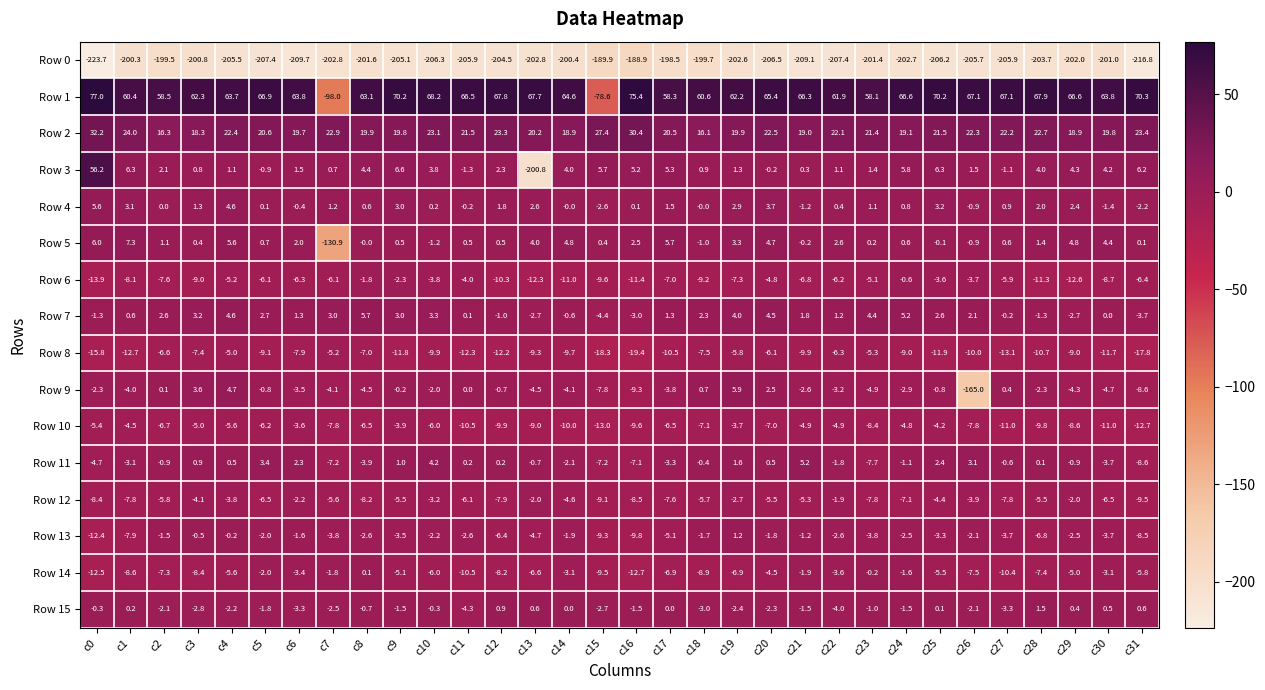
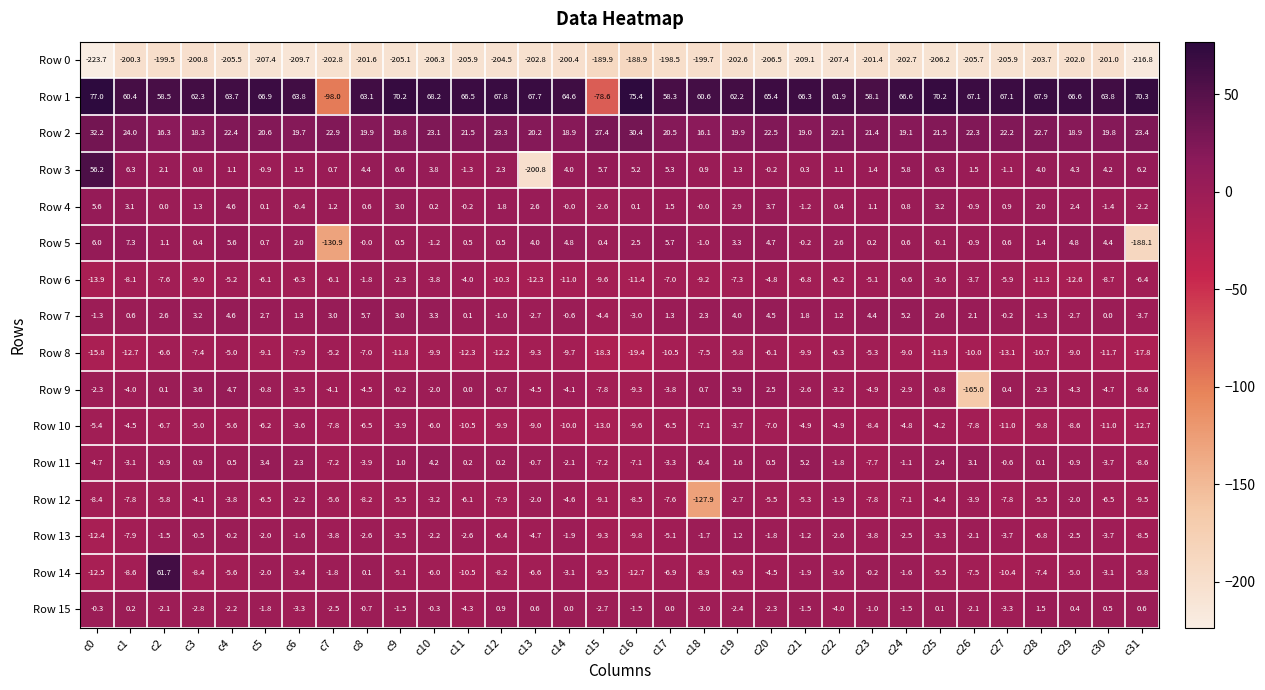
Row 5, c31: 0.1 -> -188.1
Row 12, c18: -5.7 -> -127.9
Row 14, c2: -7.3 -> 61.7
